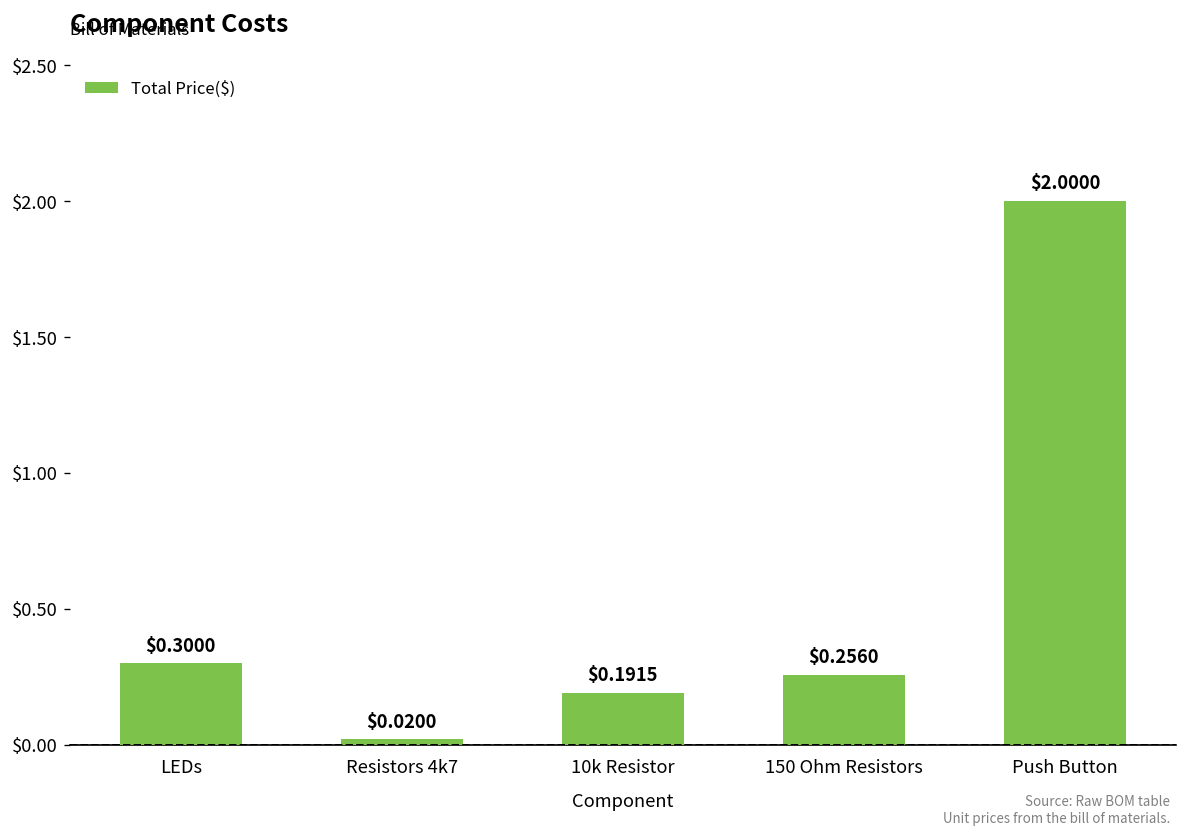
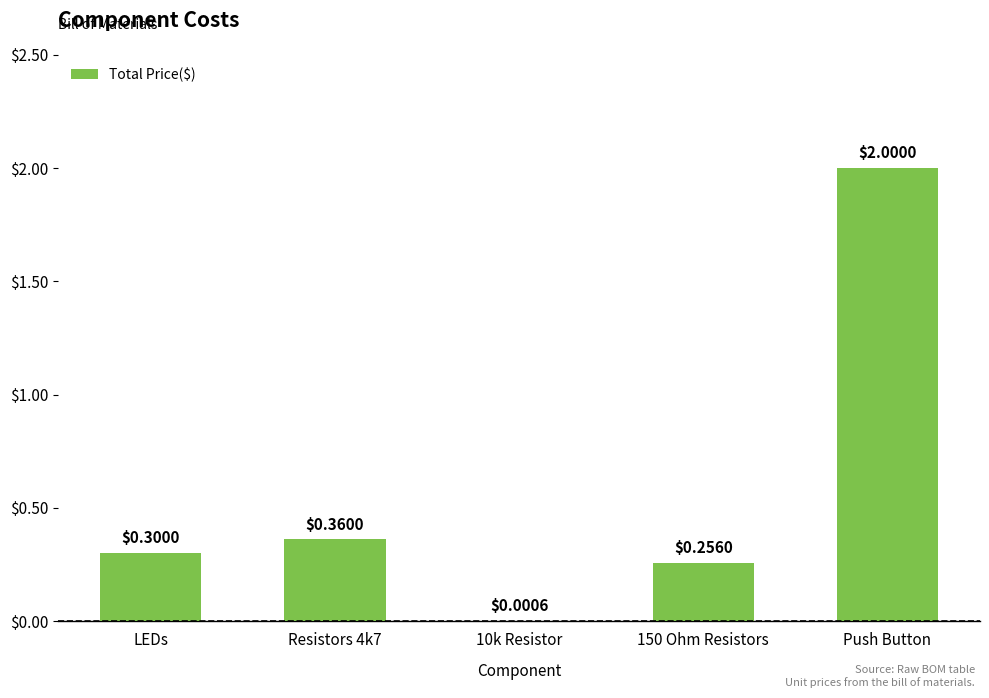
Resistors 4k7: $0.0200 -> $0.3600
10k Resistor: $0.1915 -> $0.0006
